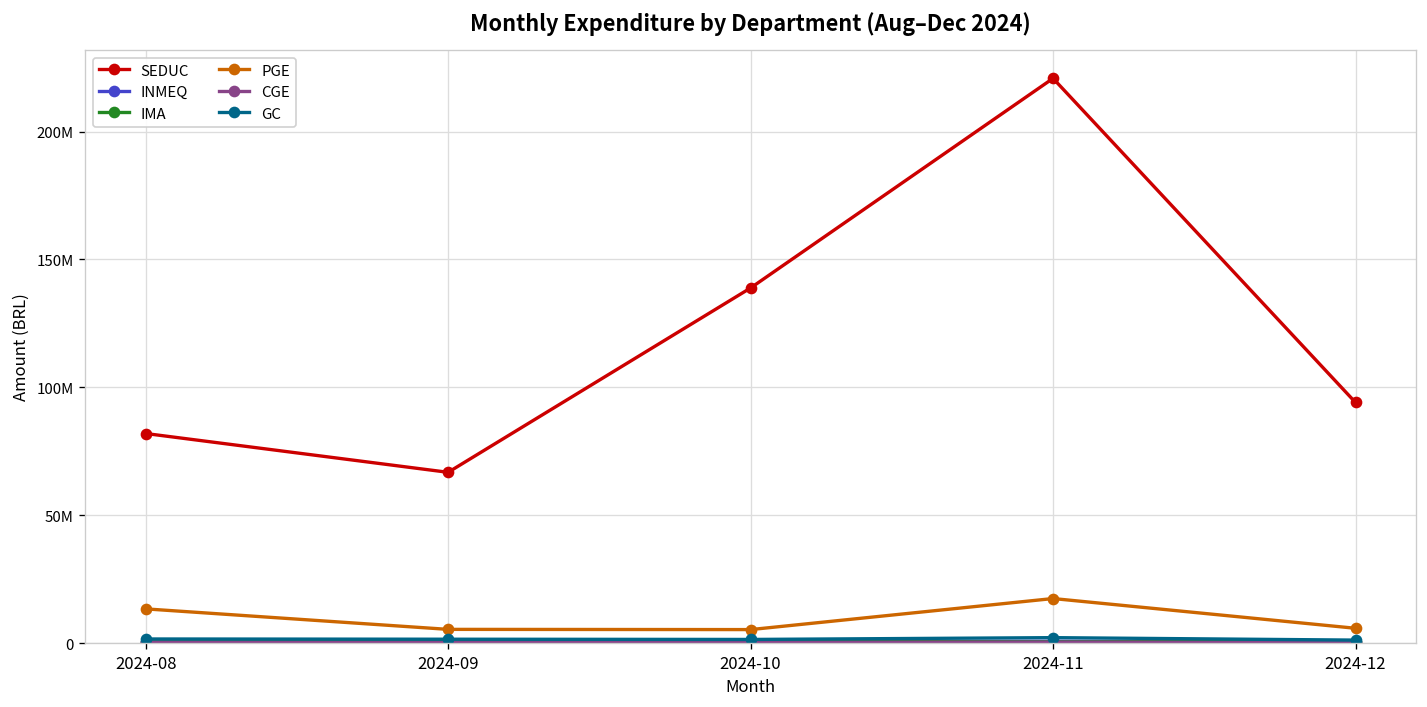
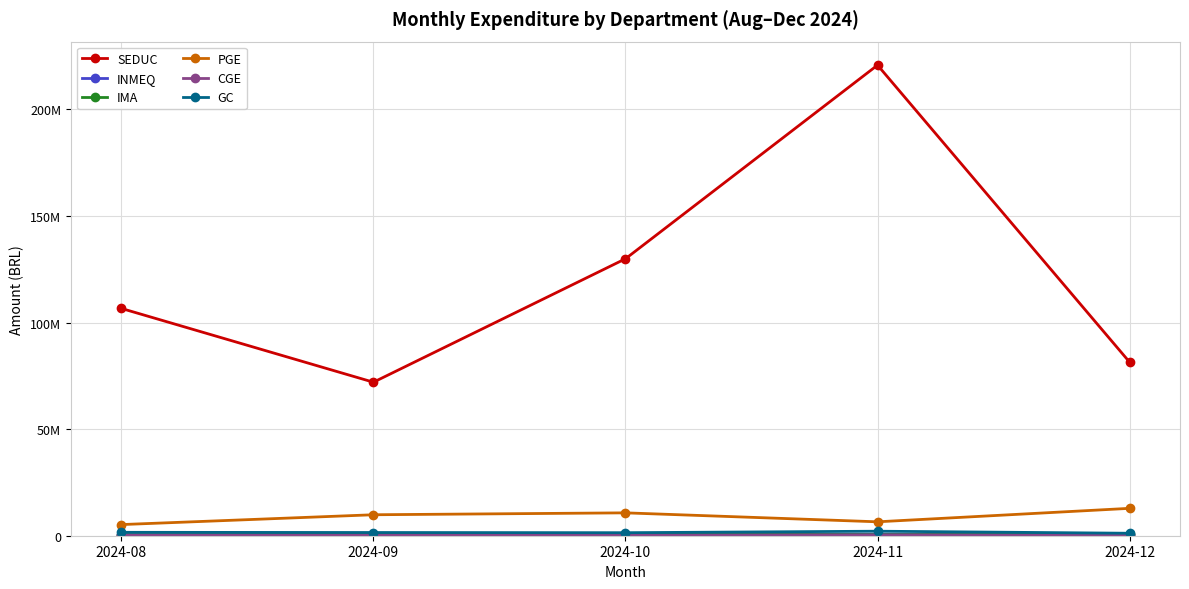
SEDUC, 2024-08: 82000000 -> 107000000
PGE, 2024-08: 13000000 -> 5000000
SEDUC, 2024-09: 67000000 -> 72000000
PGE, 2024-09: 5000000 -> 10000000
SEDUC, 2024-10: 139000000 -> 130000000
PGE, 2024-10: 5000000 -> 11000000
PGE, 2024-11: 17000000 -> 7000000
SEDUC, 2024-12: 94000000 -> 81000000
PGE, 2024-12: 6000000 -> 13000000
